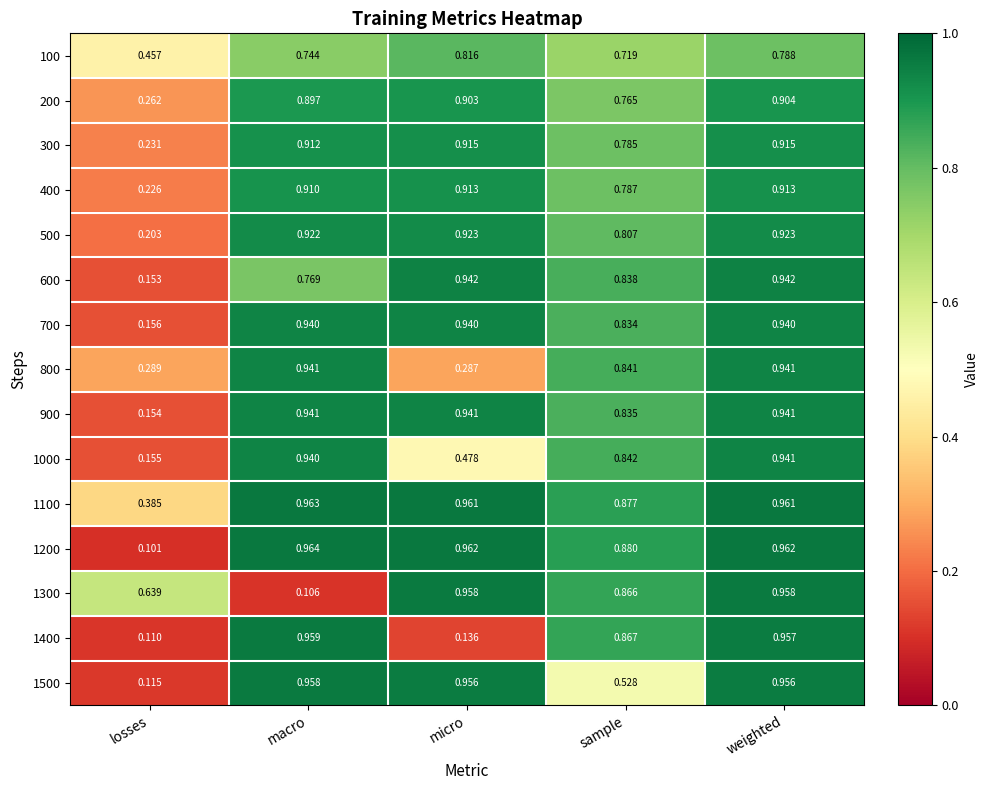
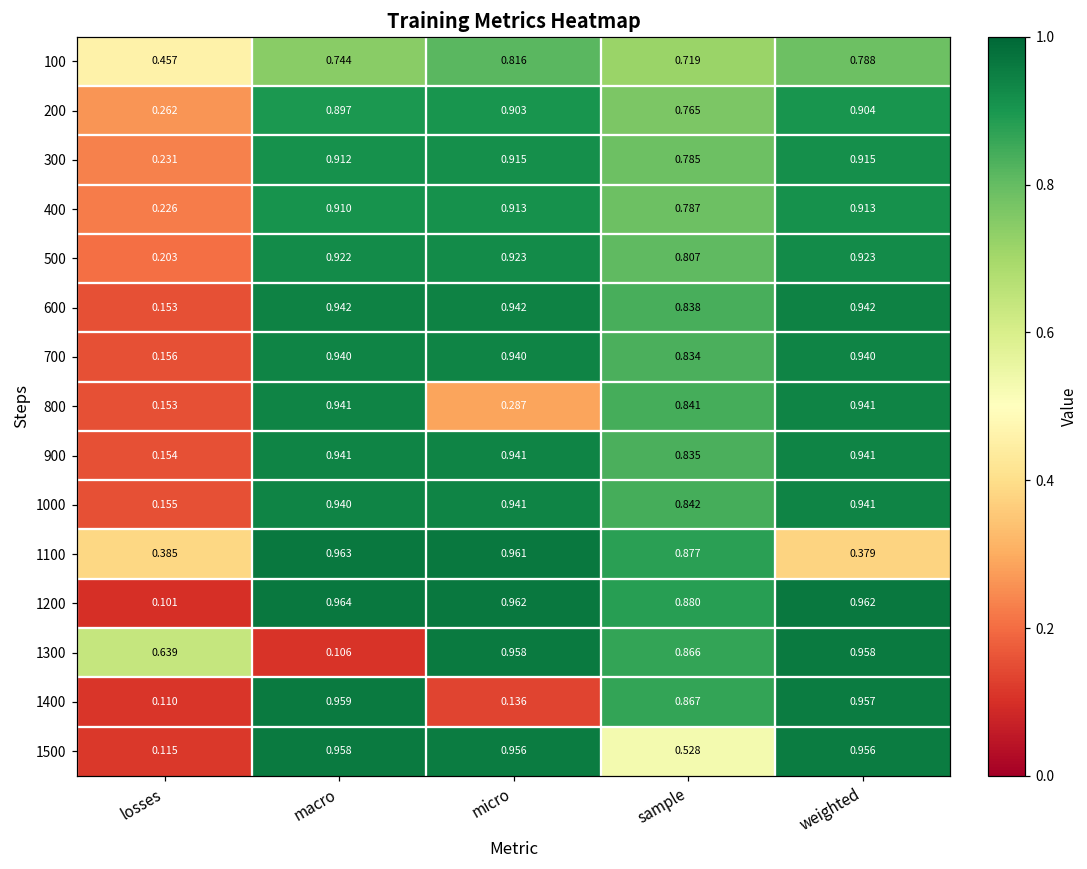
600, macro: 0.769 -> 0.942
800, losses: 0.289 -> 0.153
1000, micro: 0.478 -> 0.941
1100, weighted: 0.961 -> 0.379
